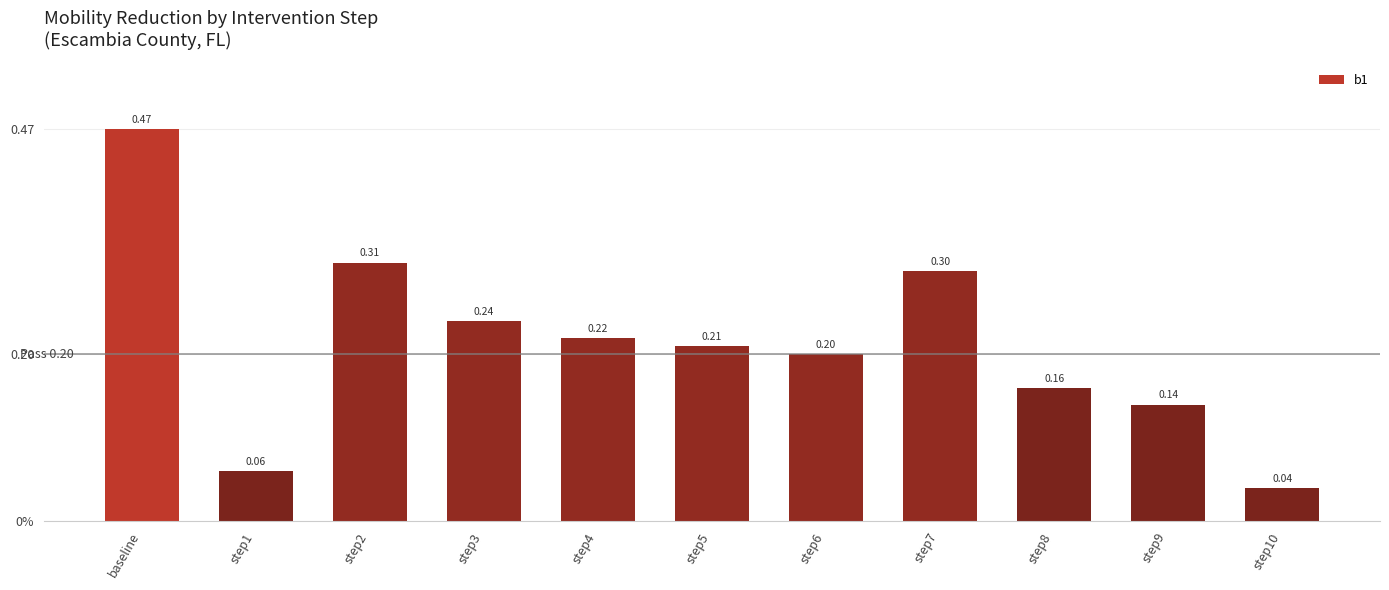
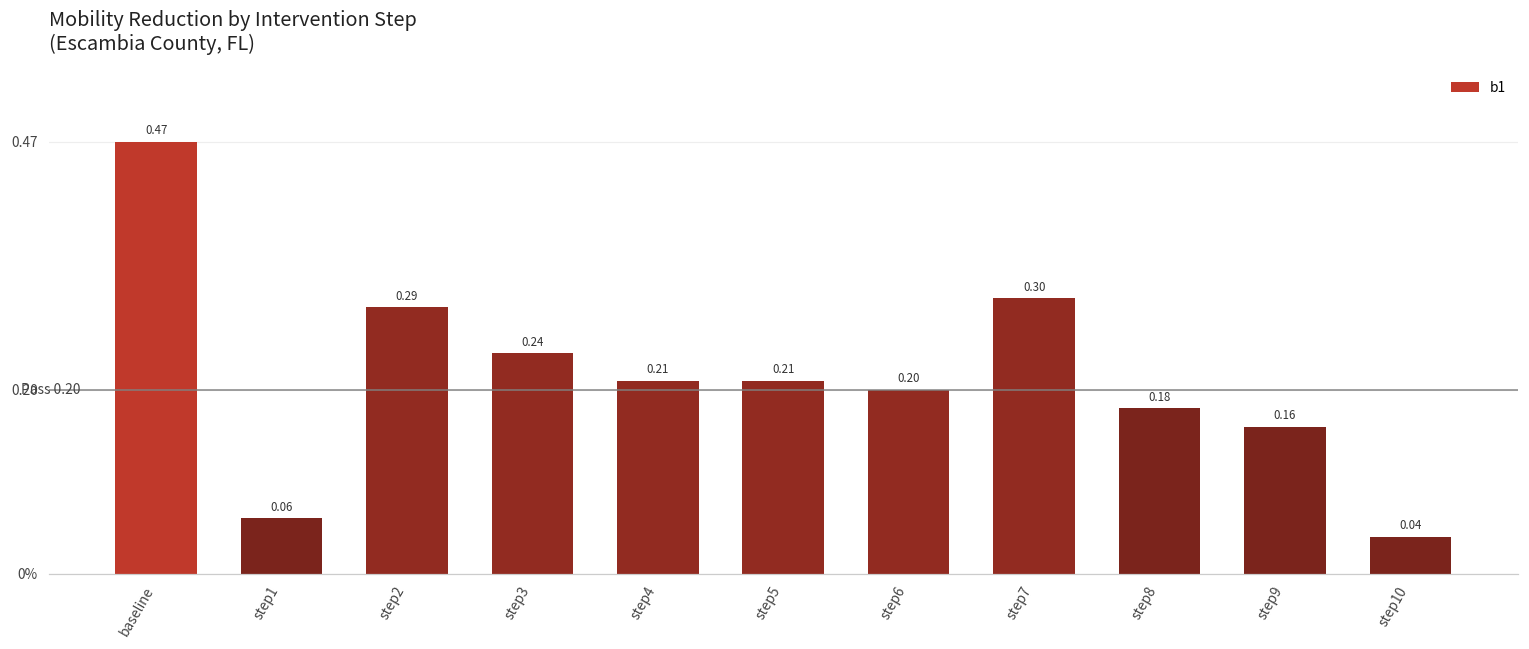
step2: 0.31 -> 0.29
step4: 0.22 -> 0.21
step8: 0.16 -> 0.18
step9: 0.14 -> 0.16
